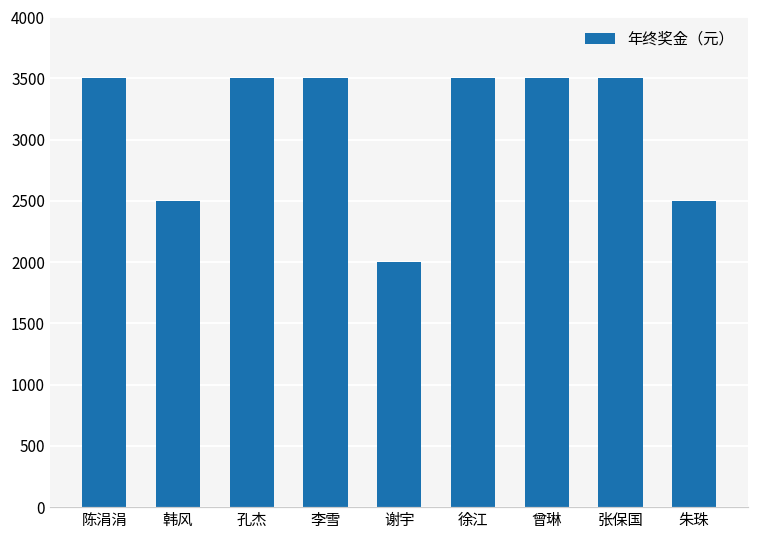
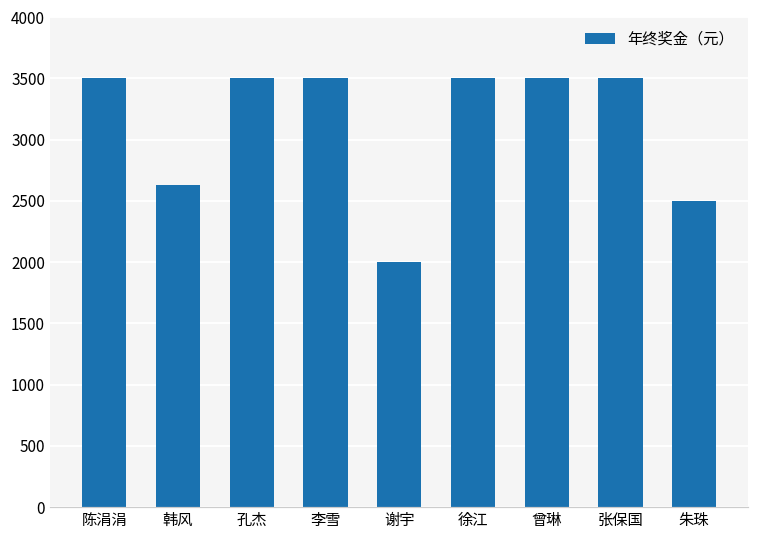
韩风: 2500 -> 2630
